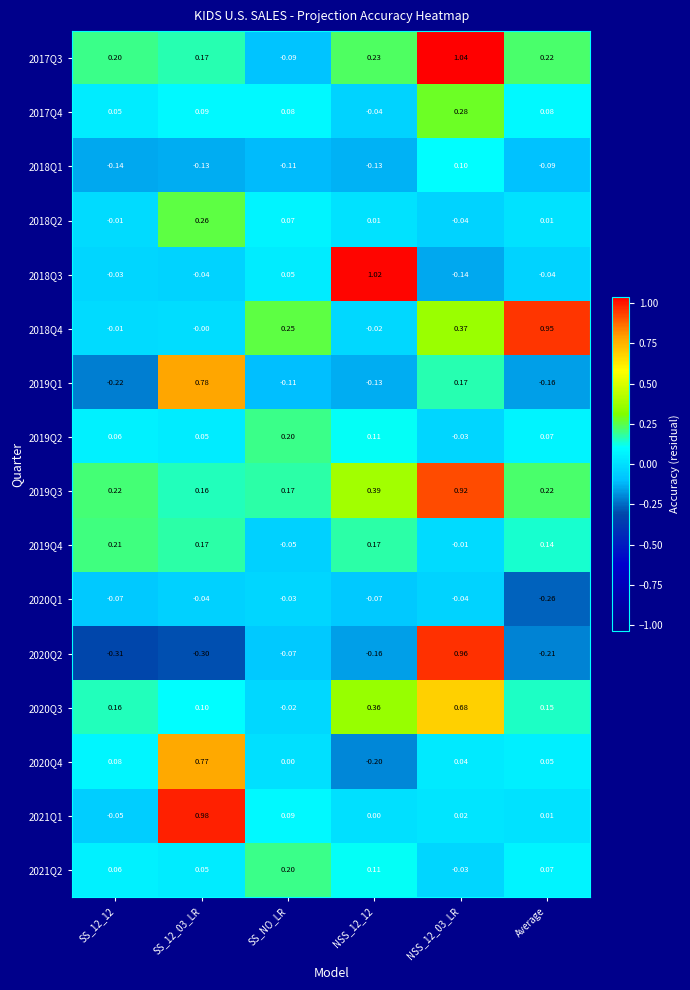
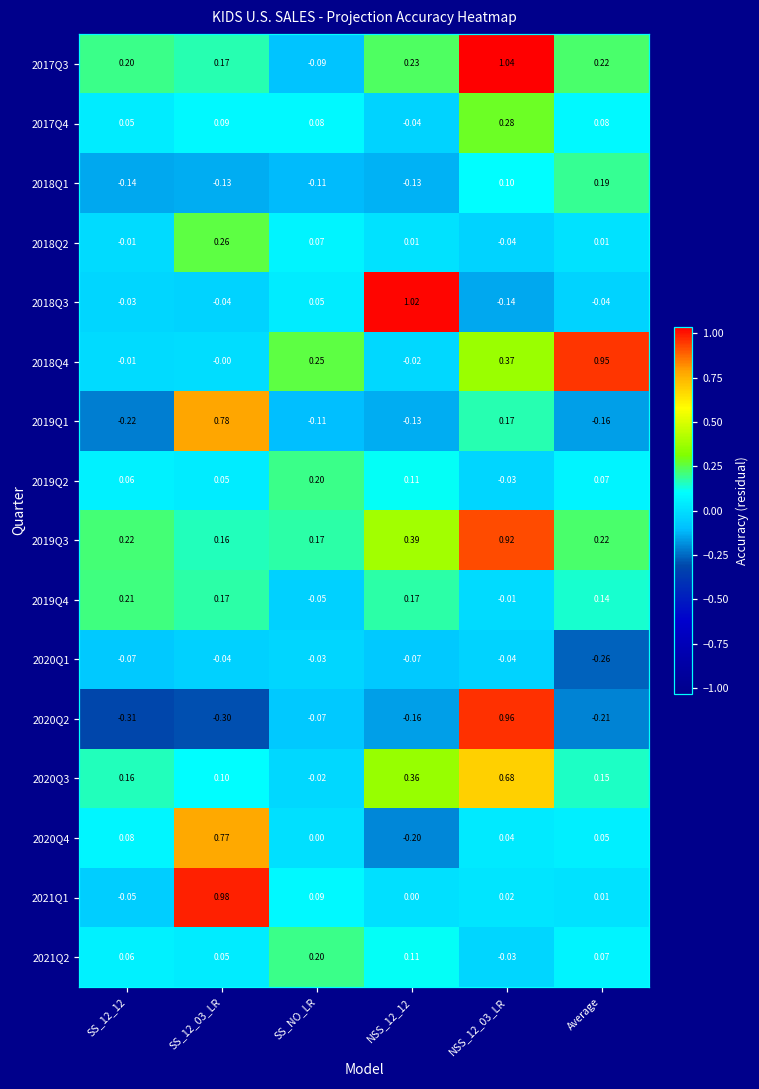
2018Q1, Average: -0.09 -> 0.19
